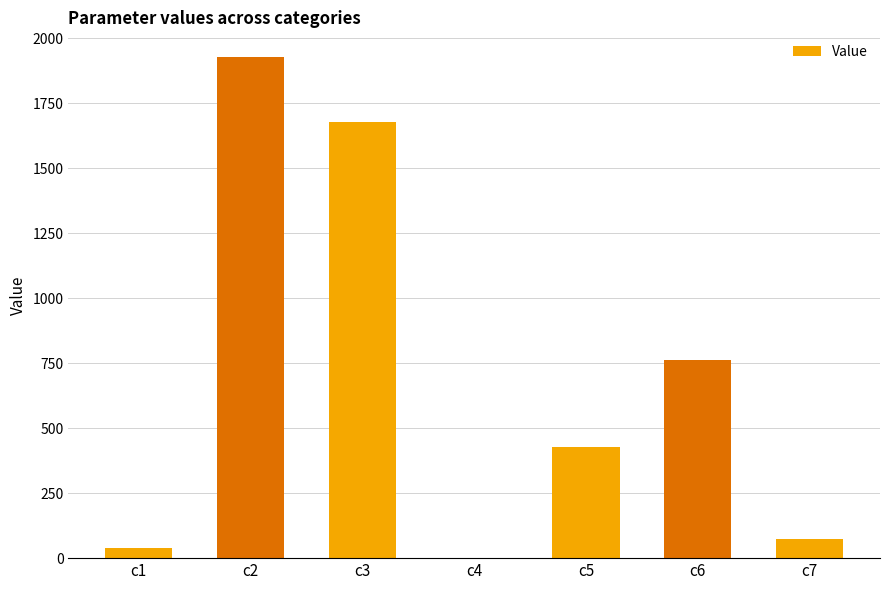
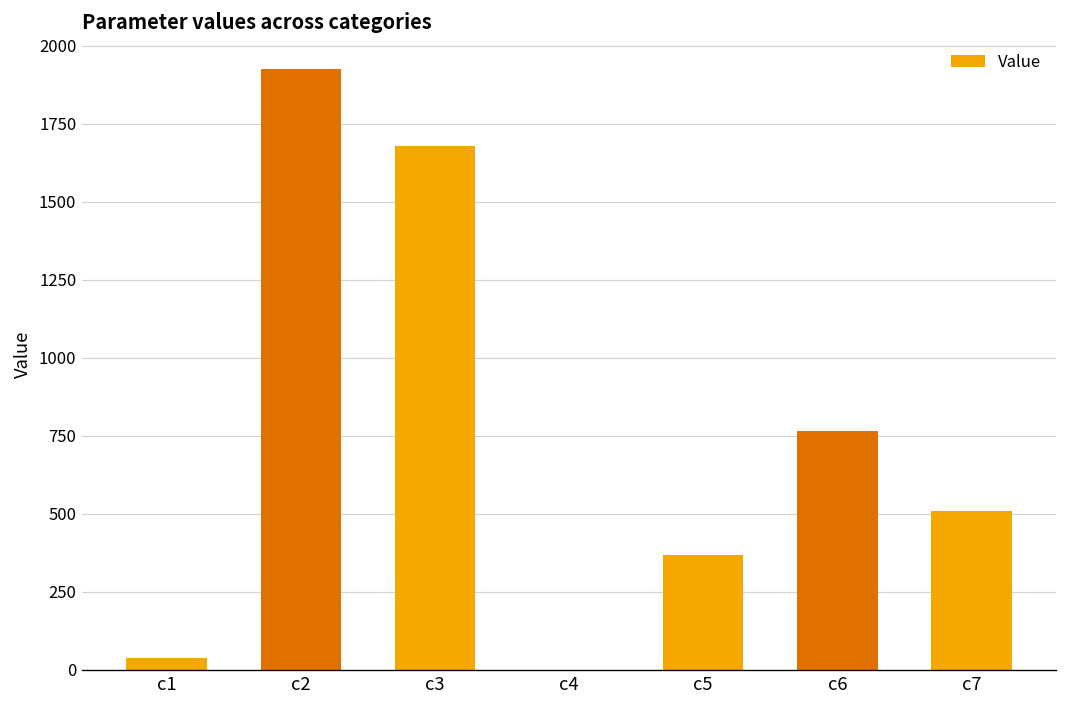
c5: 430 -> 370
c7: 70 -> 510
